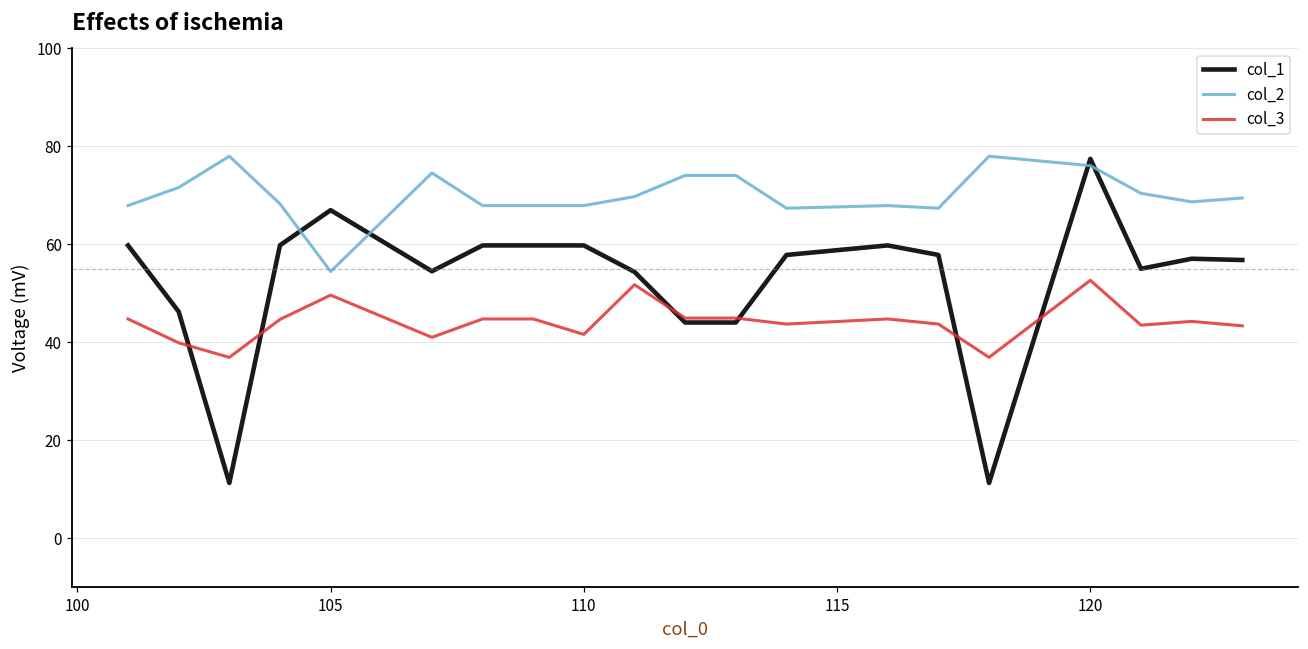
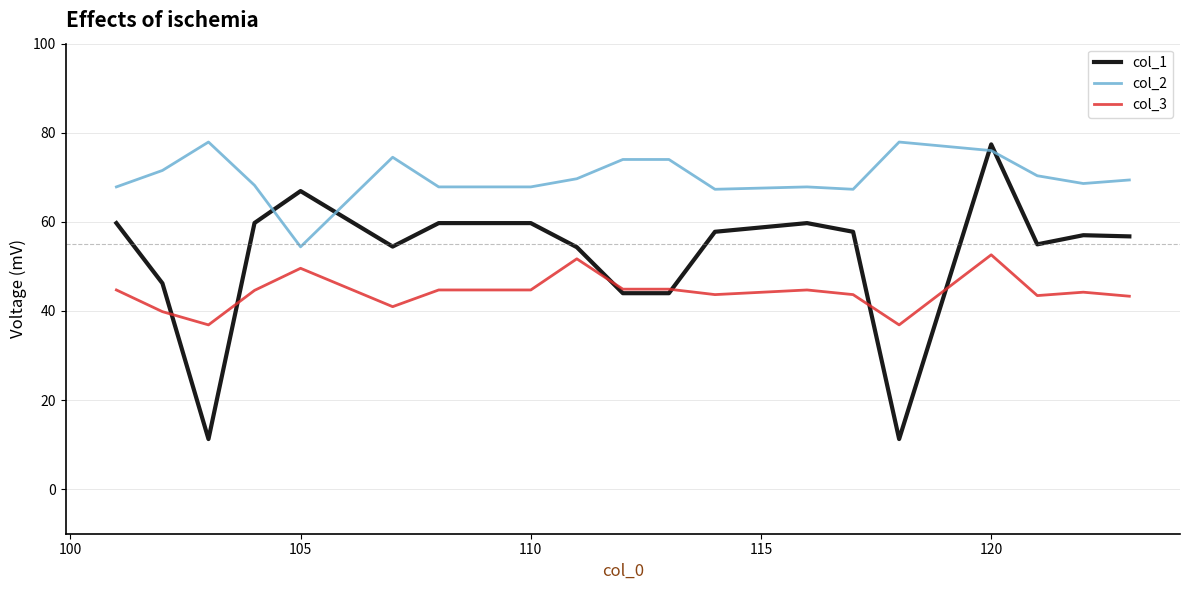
col_3, 110: 42 -> 45
